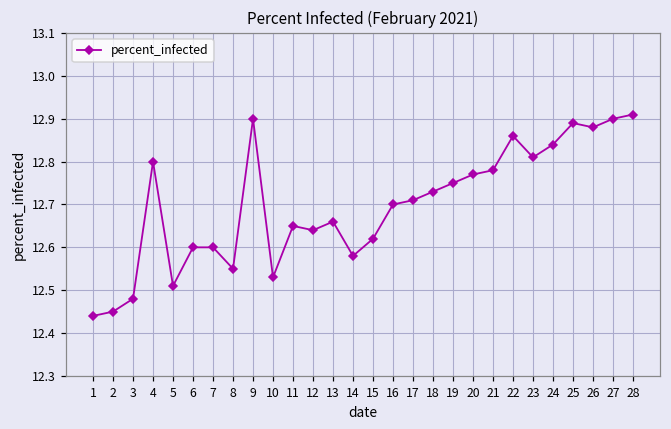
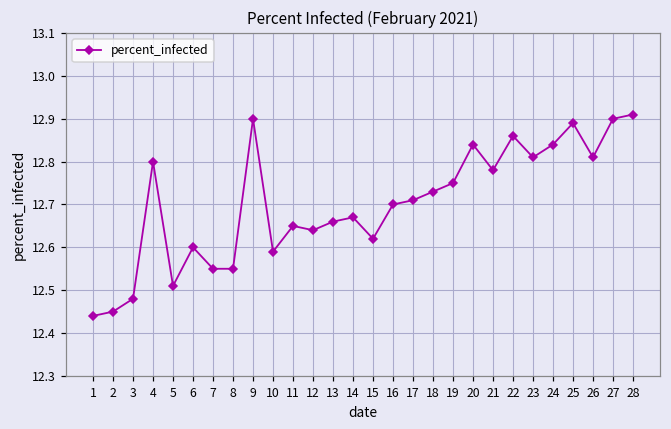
7: 12.60 -> 12.55
10: 12.53 -> 12.59
14: 12.58 -> 12.67
20: 12.77 -> 12.84
26: 12.88 -> 12.81
